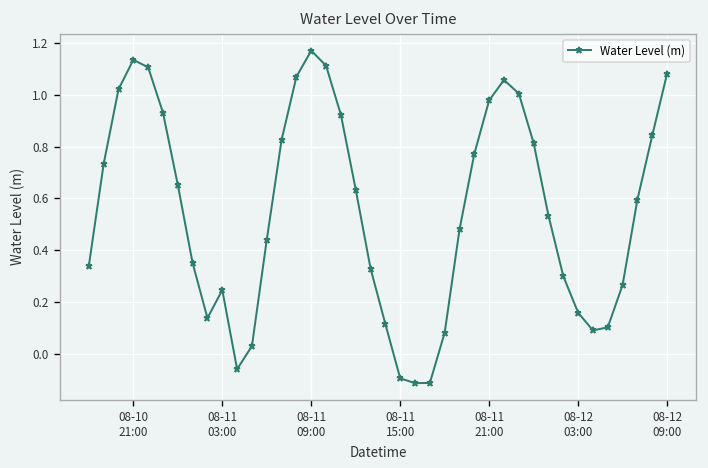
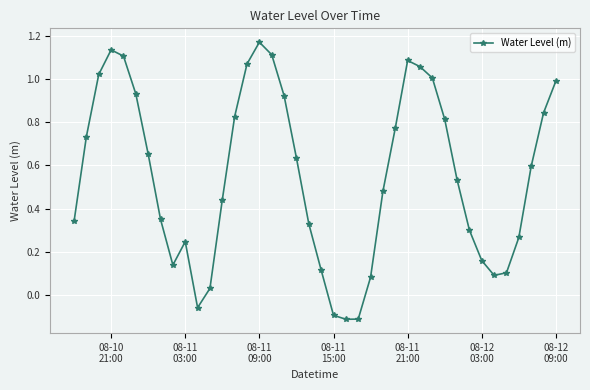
08-11 21:00: 0.98 -> 1.09
08-12 09:00: 1.08 -> 0.99
